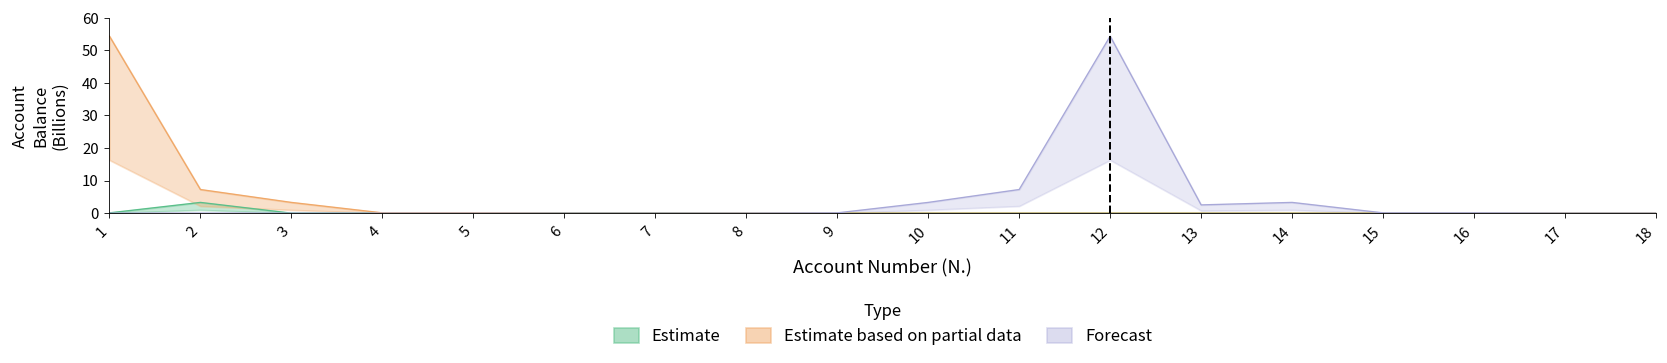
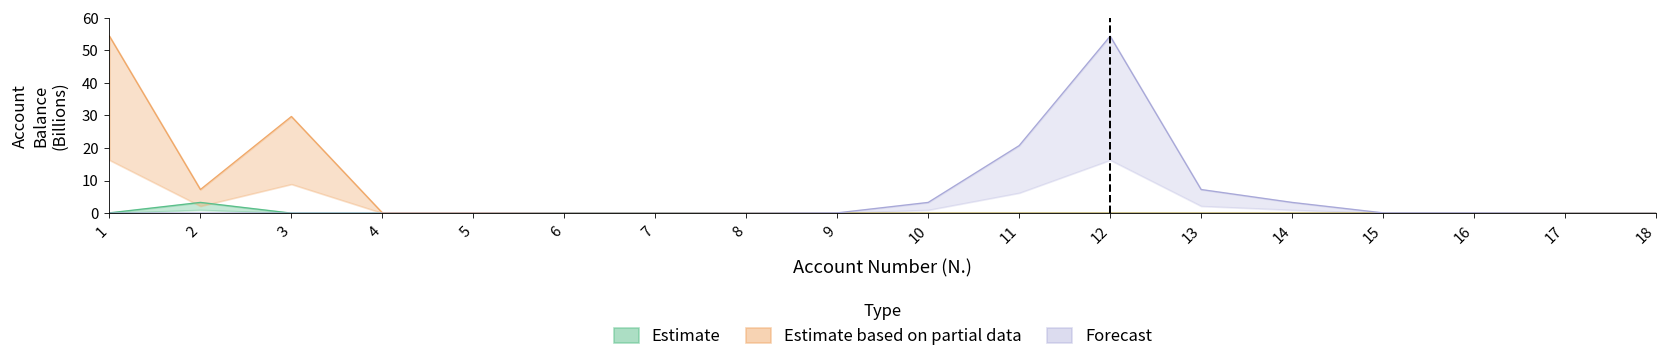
Estimate based on partial data, 3: 3 -> 30
Forecast, 11: 7 -> 21
Forecast, 13: 3 -> 7
